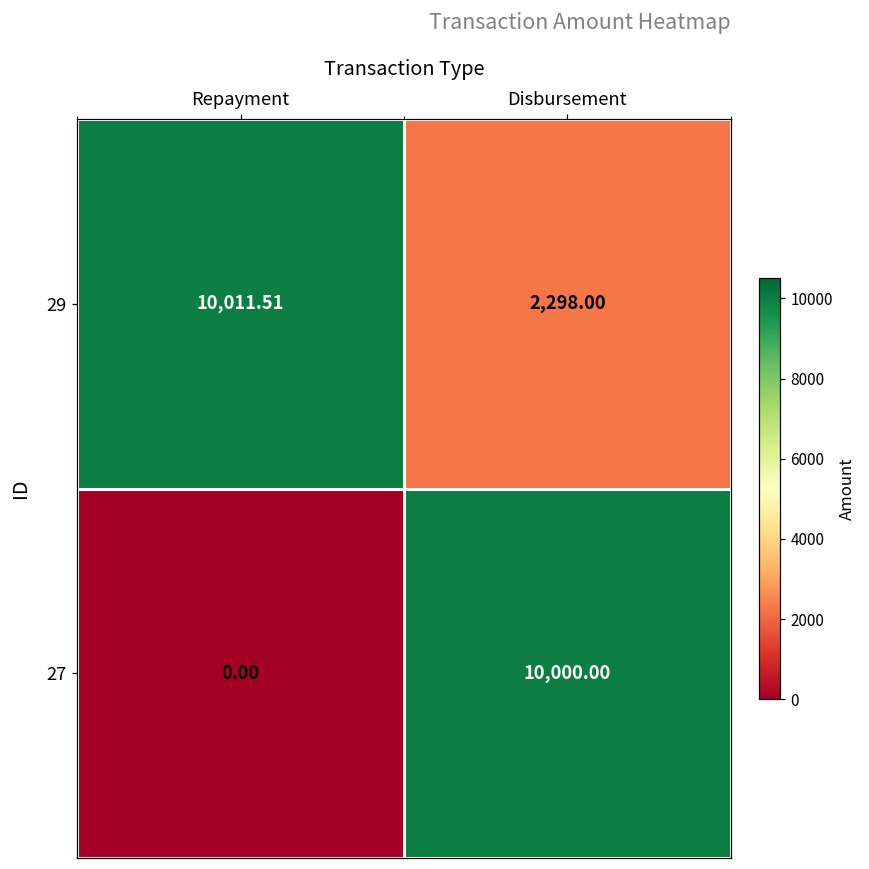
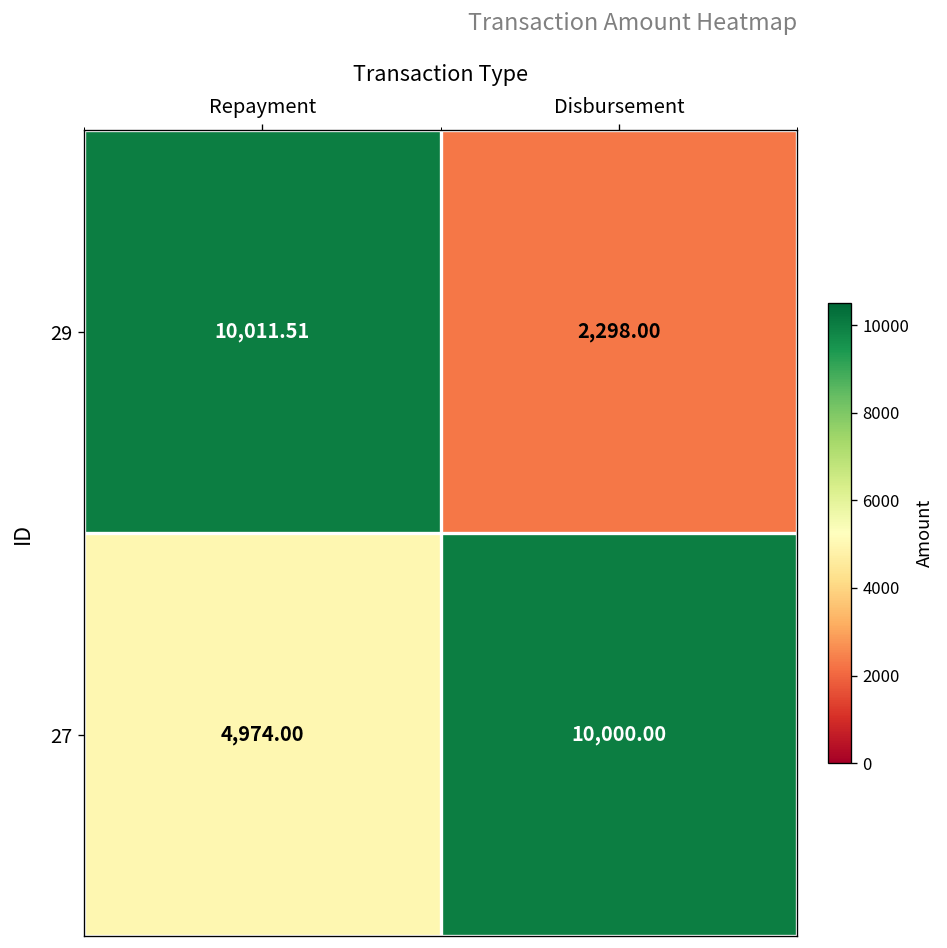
27, Repayment: 0.00 -> 4,974.00
